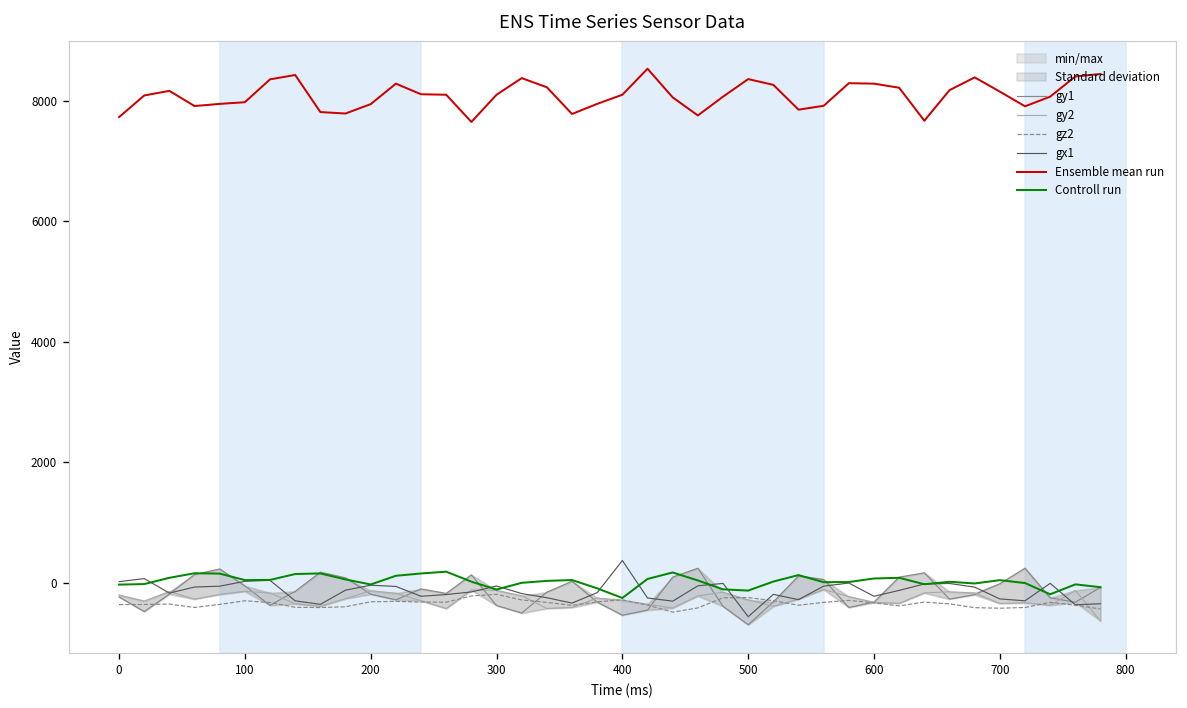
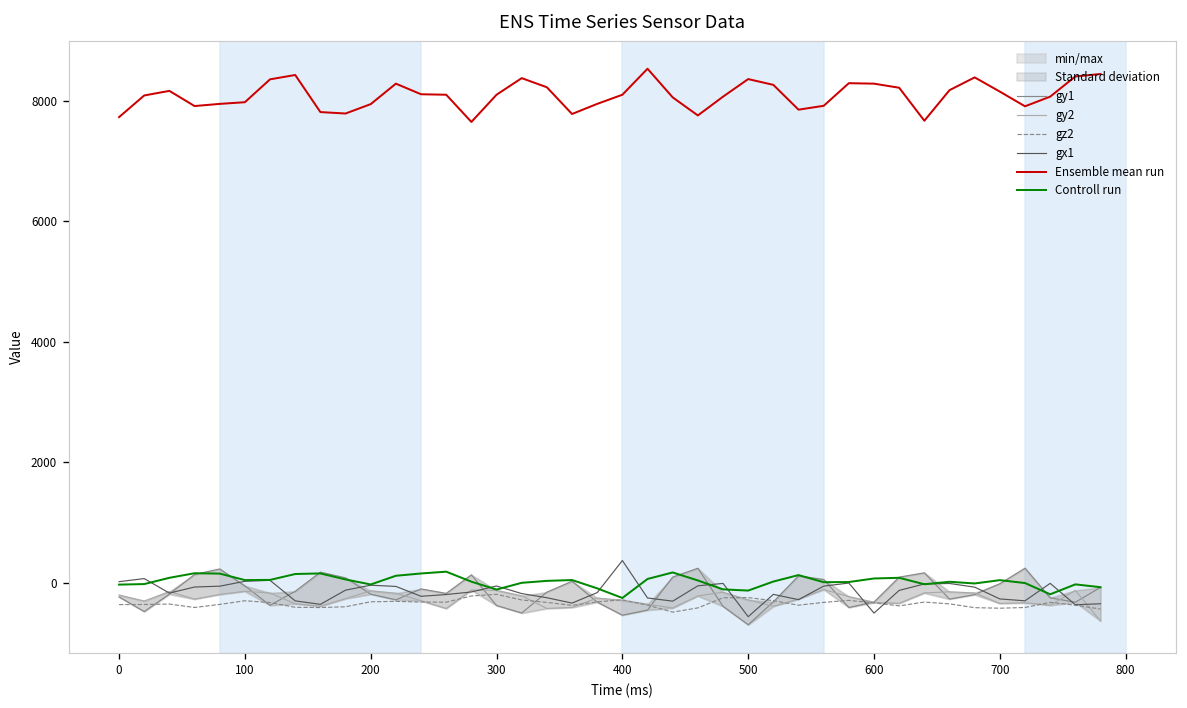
gx1, 600: -200 -> -500
